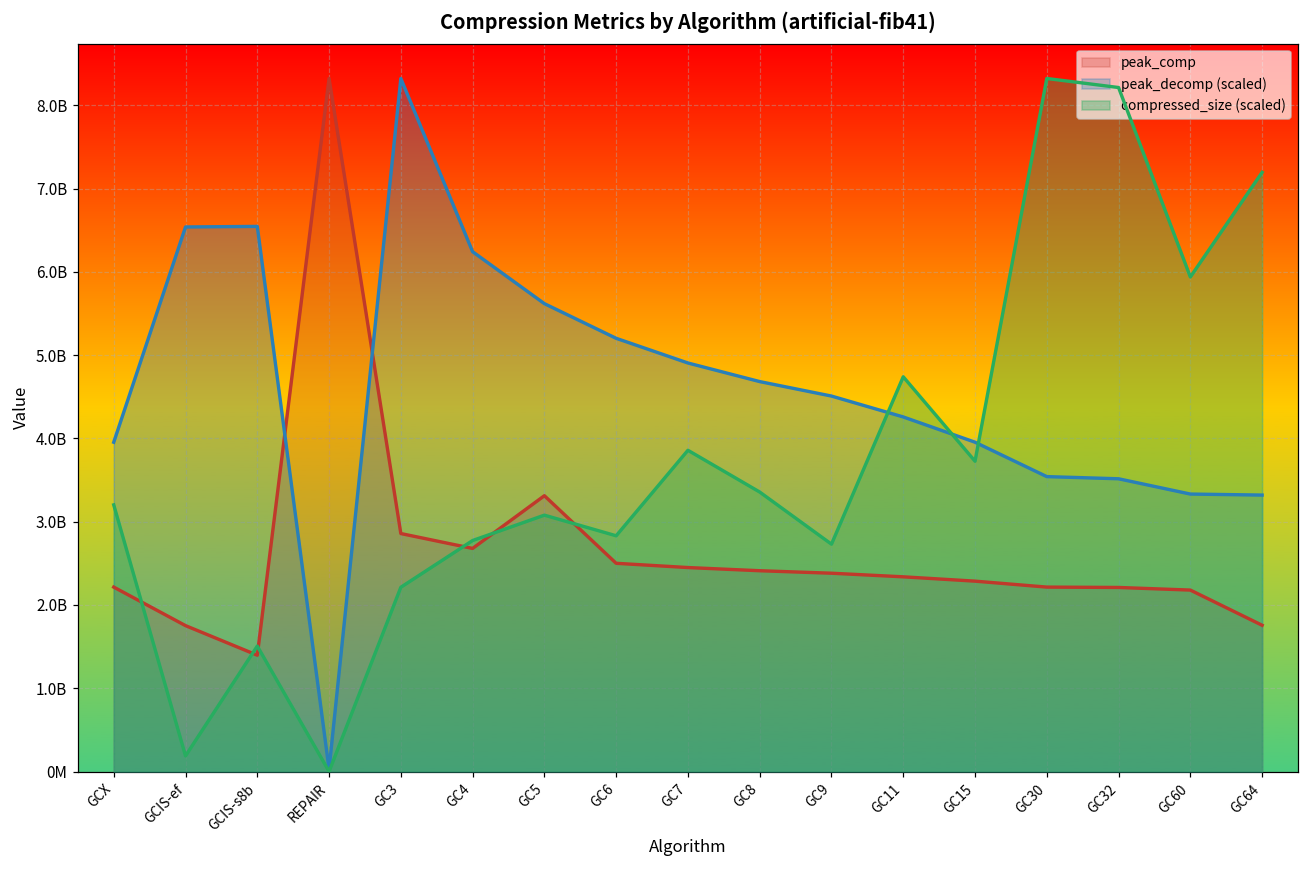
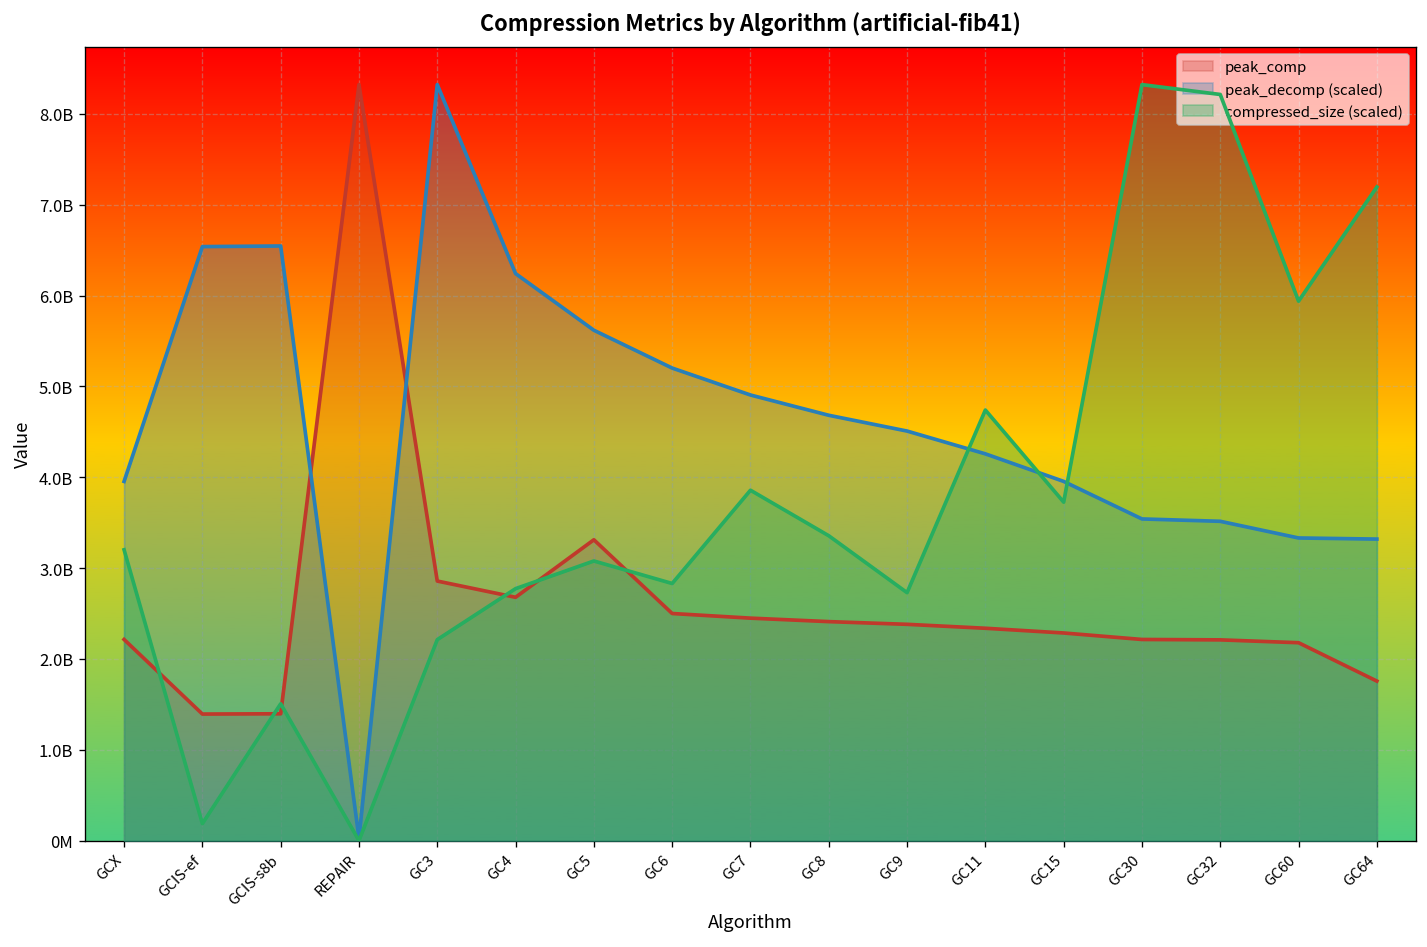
peak_comp, GCIS-ef: 1800000000 -> 1400000000
